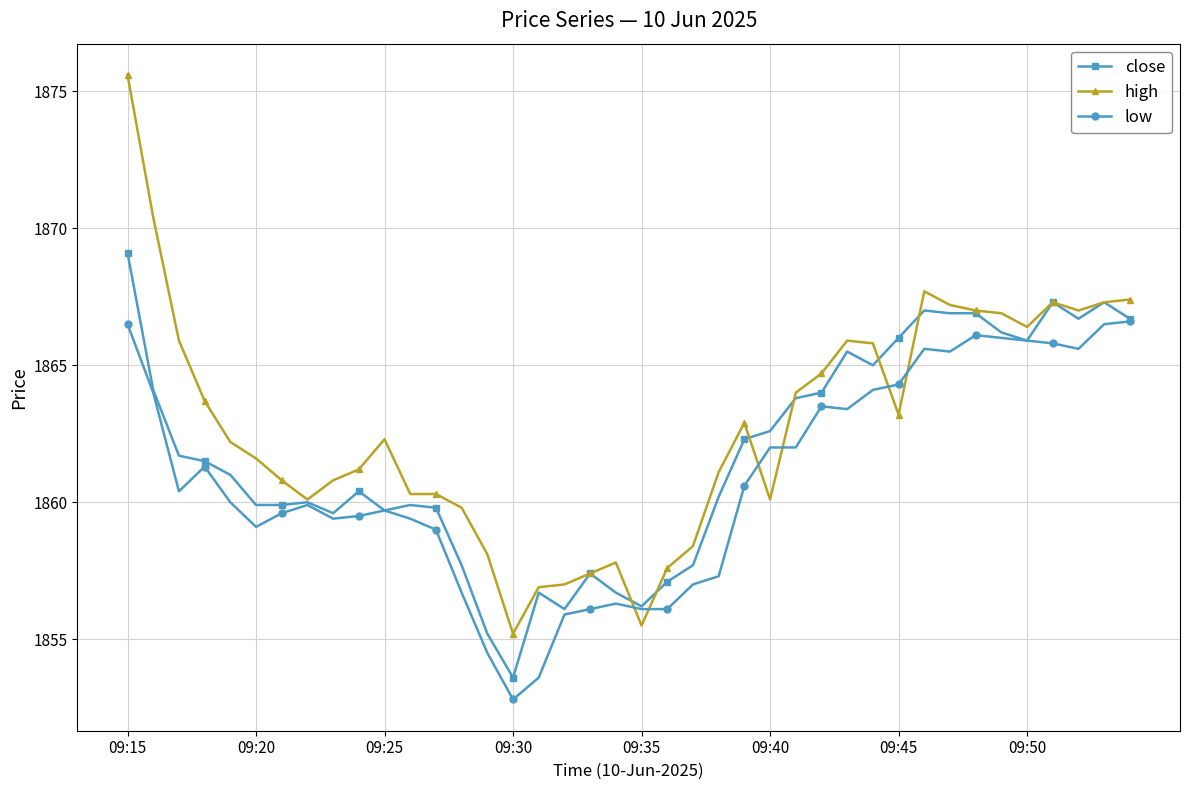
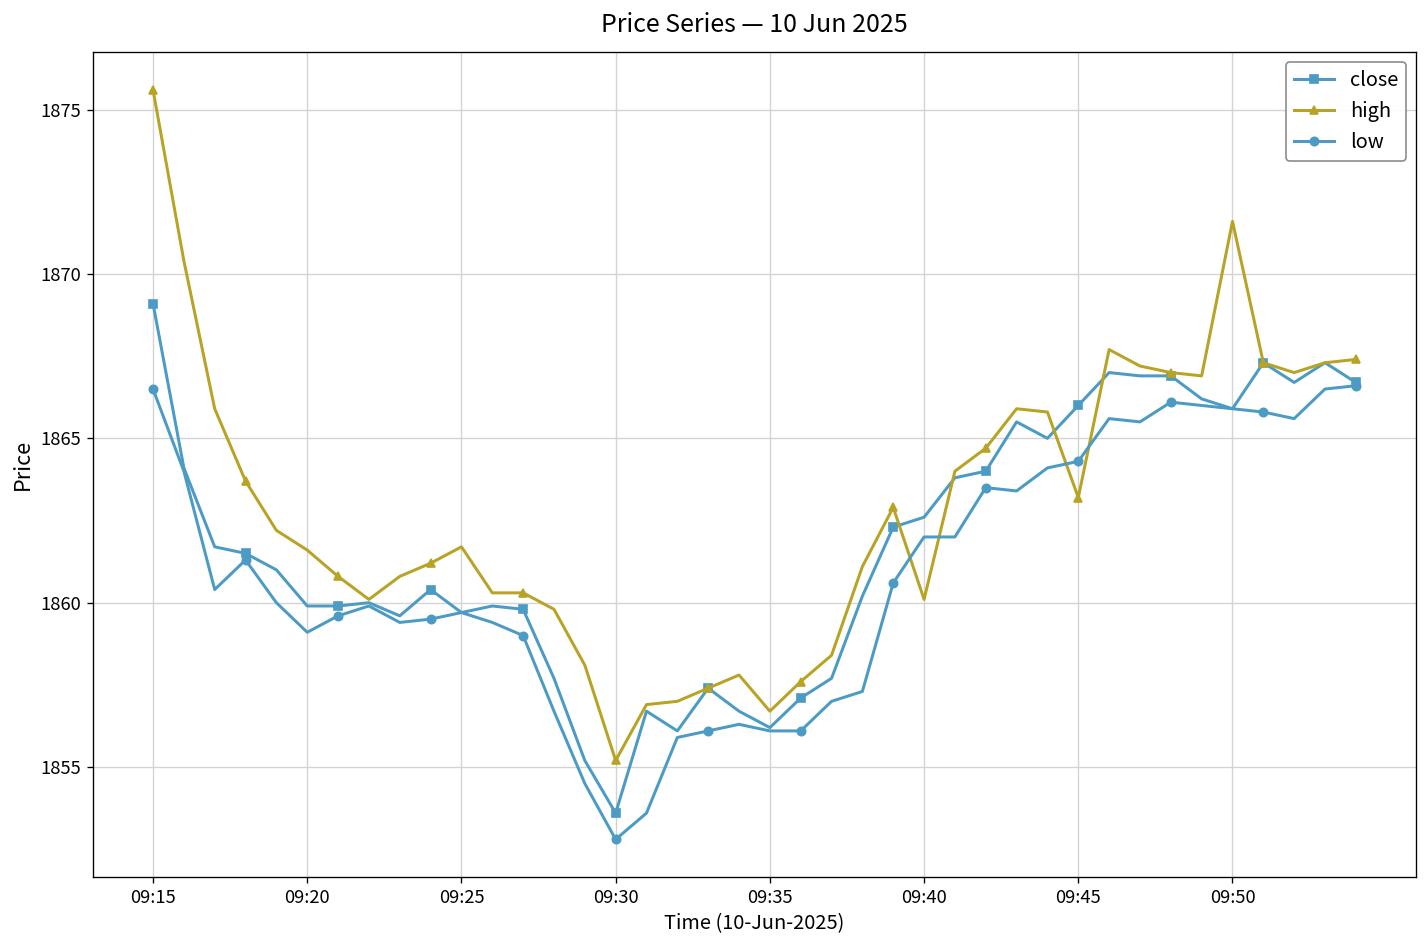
high, 09:25: 1862.3 -> 1861.7
high, 09:35: 1855.5 -> 1856.7
high, 09:50: 1866.4 -> 1871.6
